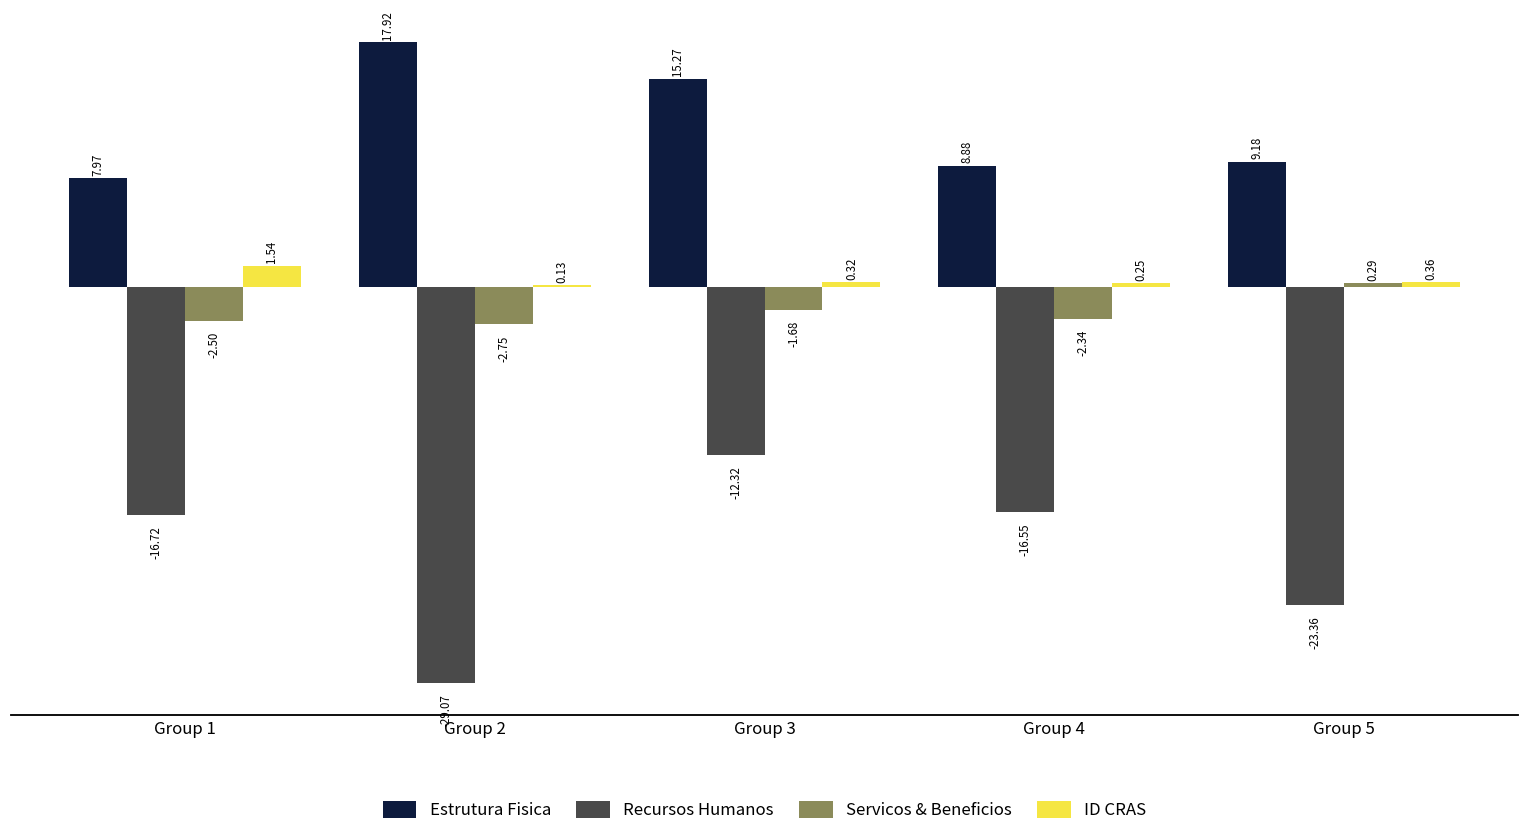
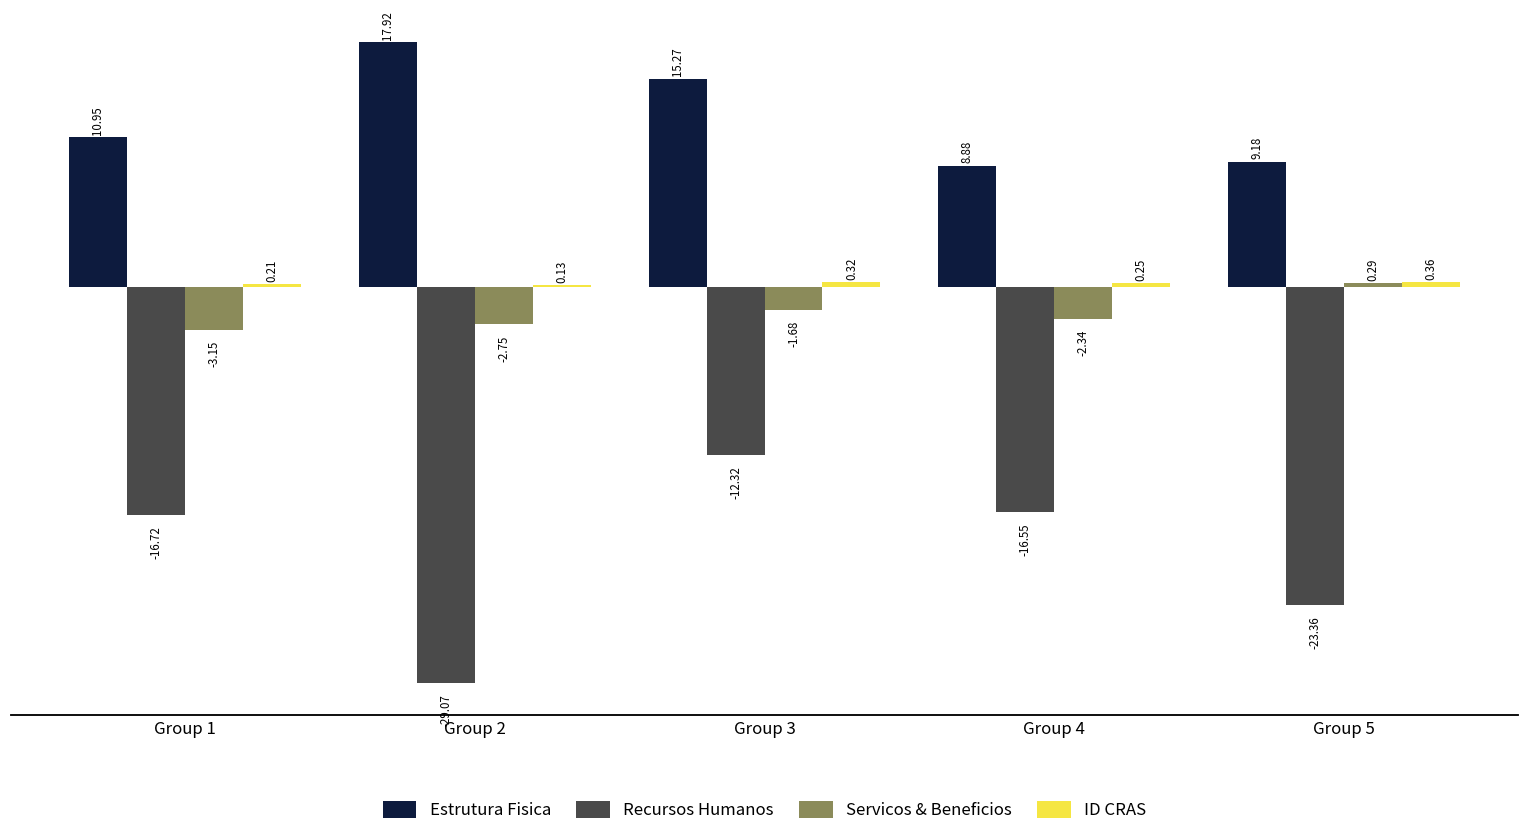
Estrutura Fisica, Group 1: 7.97 -> 10.95
Servicos & Beneficios, Group 1: -2.50 -> -3.15
ID CRAS, Group 1: 1.54 -> 0.21
